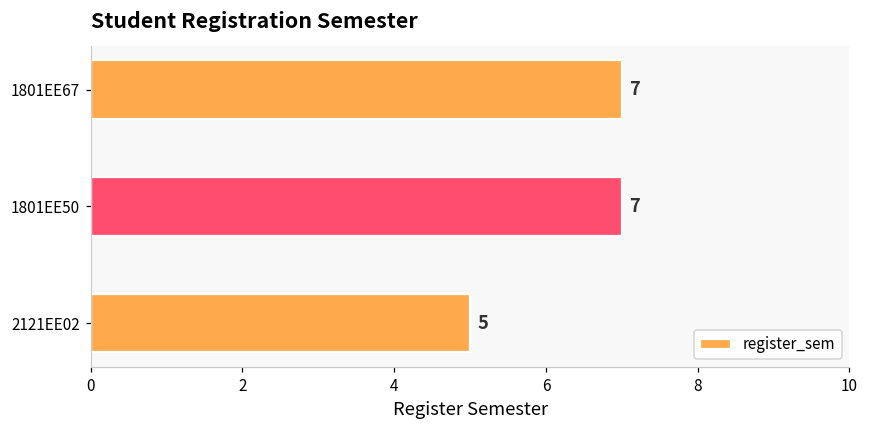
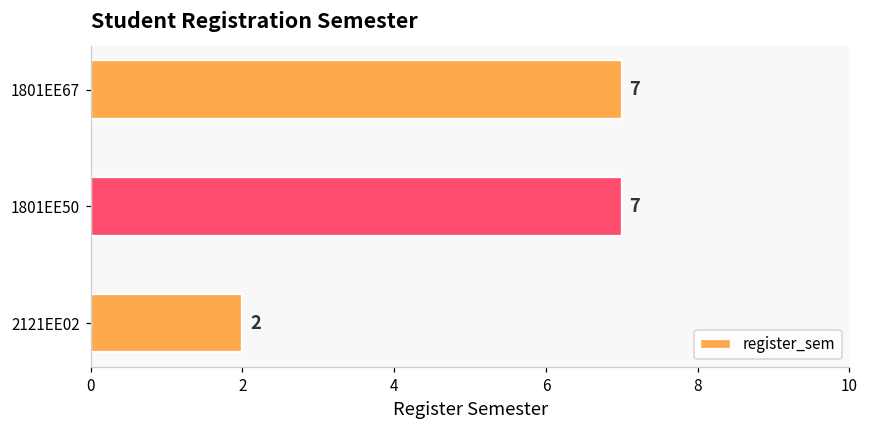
2121EE02: 5 -> 2
